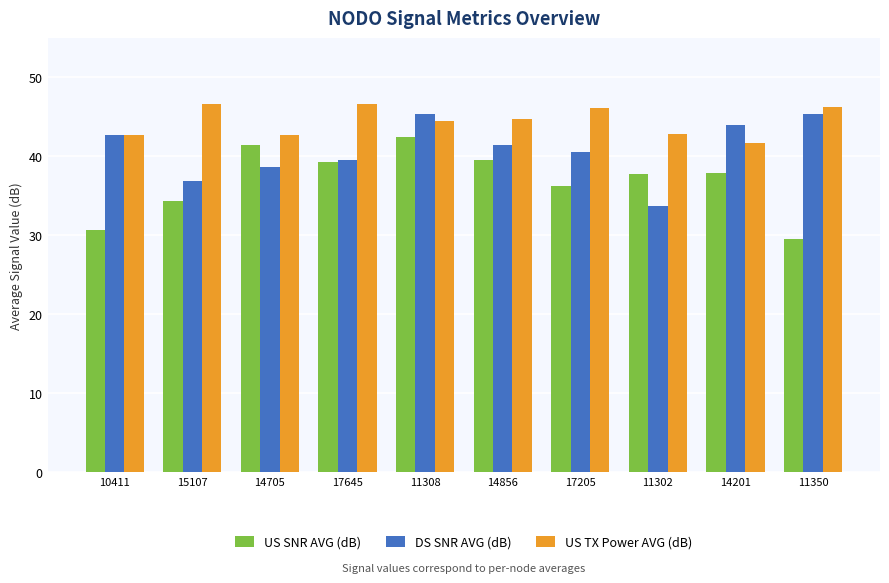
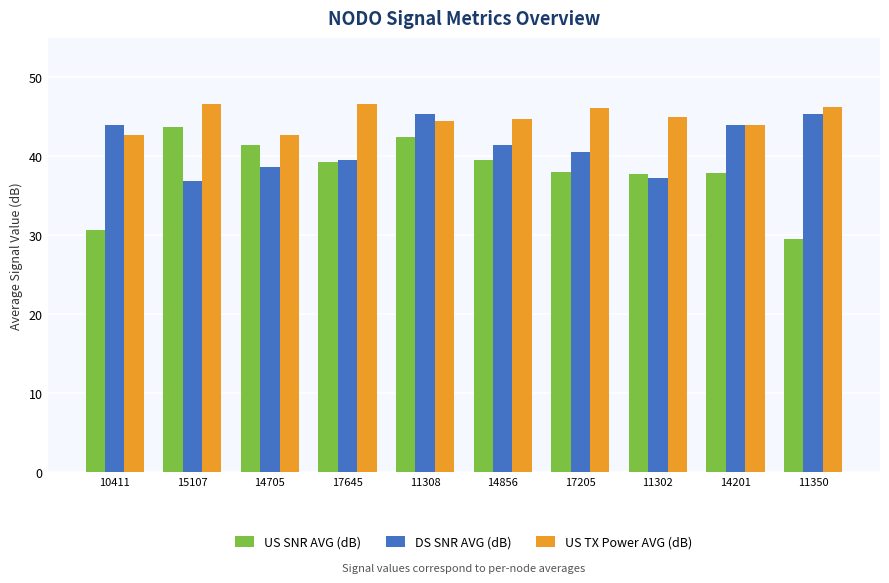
DS SNR AVG (dB), 10411: 43 -> 44
US SNR AVG (dB), 15107: 34 -> 44
US SNR AVG (dB), 17205: 36 -> 38
DS SNR AVG (dB), 11302: 34 -> 37
US TX Power AVG (dB), 11302: 43 -> 45
US TX Power AVG (dB), 14201: 42 -> 44
